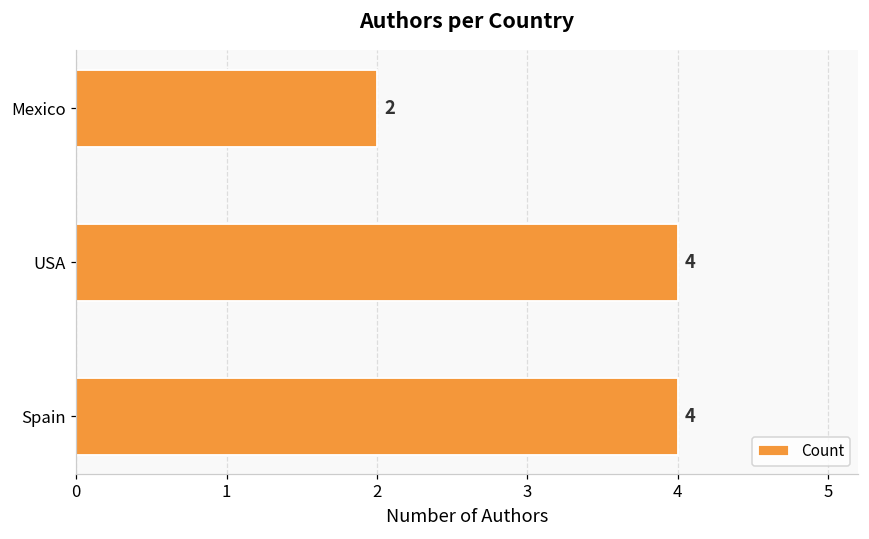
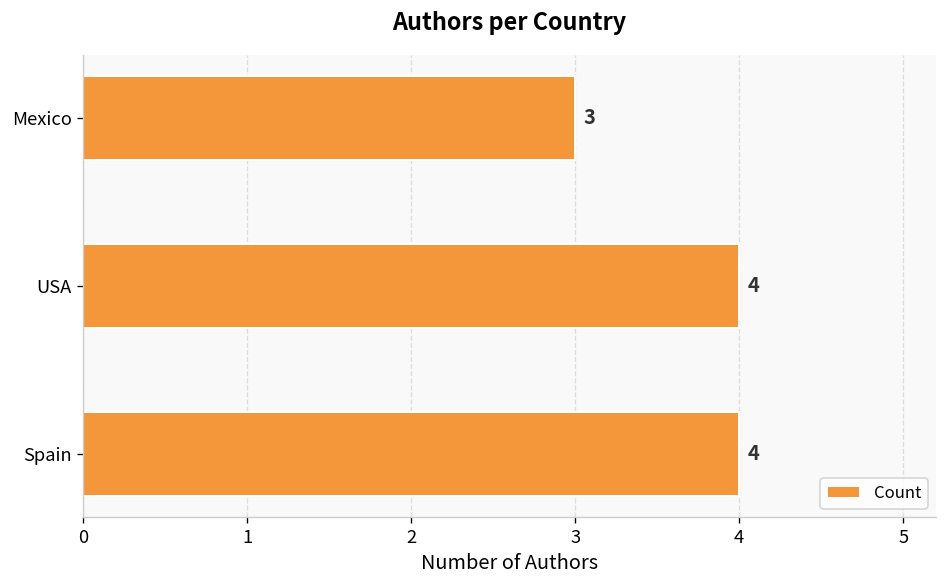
Mexico: 2 -> 3
